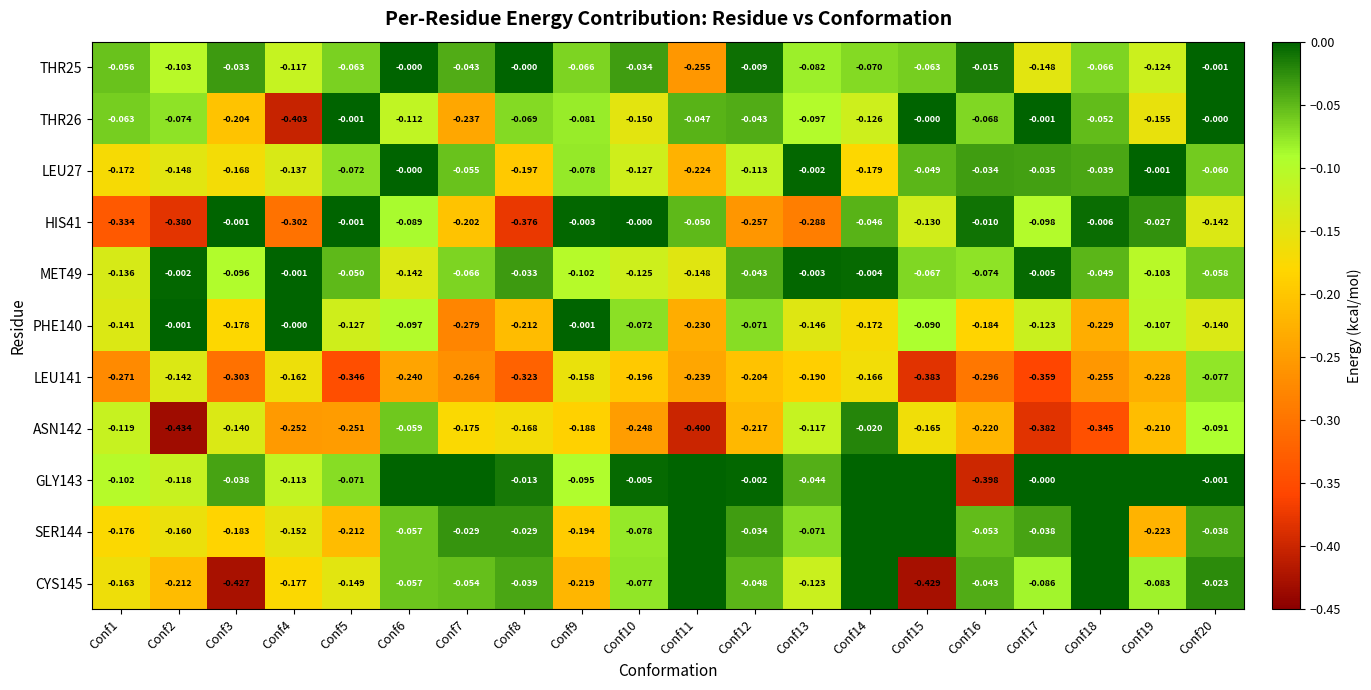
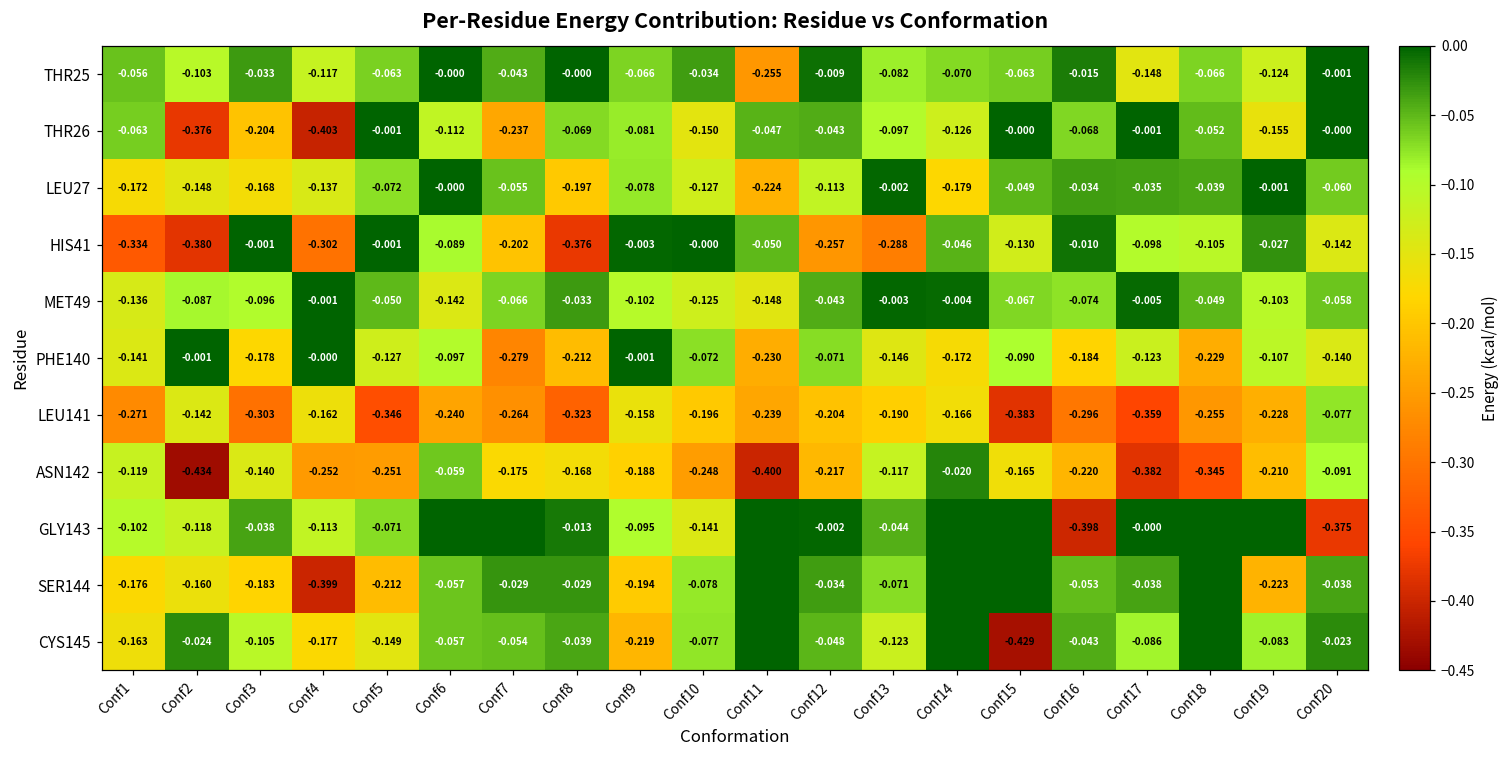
THR26, Conf2: -0.074 -> -0.376
HIS41, Conf18: -0.006 -> -0.105
MET49, Conf2: -0.002 -> -0.087
GLY143, Conf10: -0.005 -> -0.141
GLY143, Conf20: -0.001 -> -0.375
SER144, Conf4: -0.152 -> -0.399
CYS145, Conf2: -0.212 -> -0.024
CYS145, Conf3: -0.427 -> -0.105
